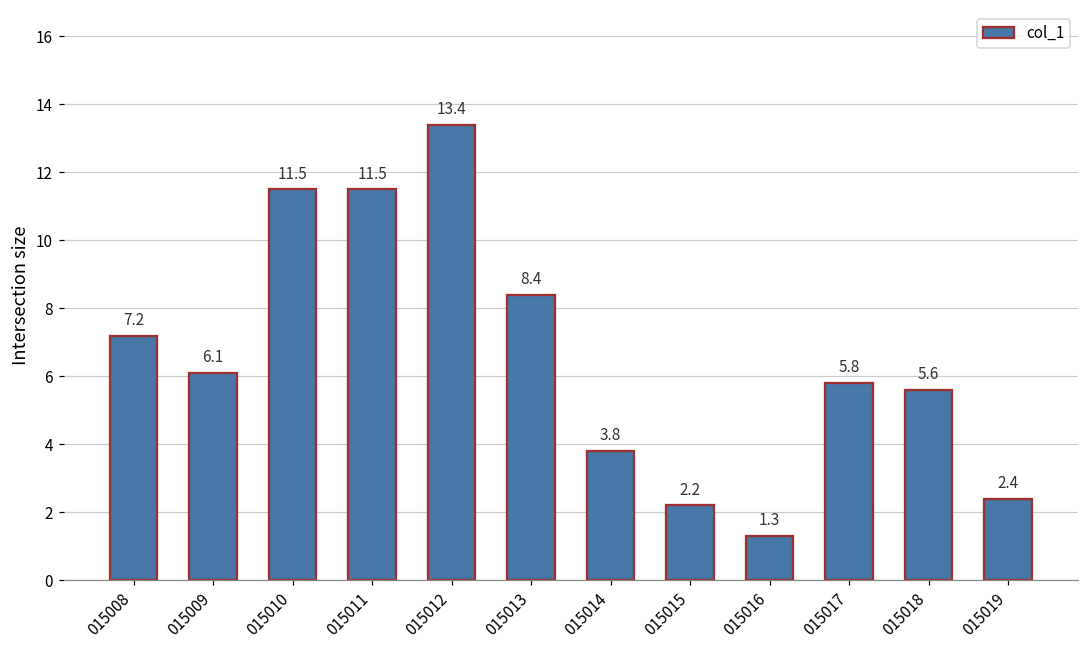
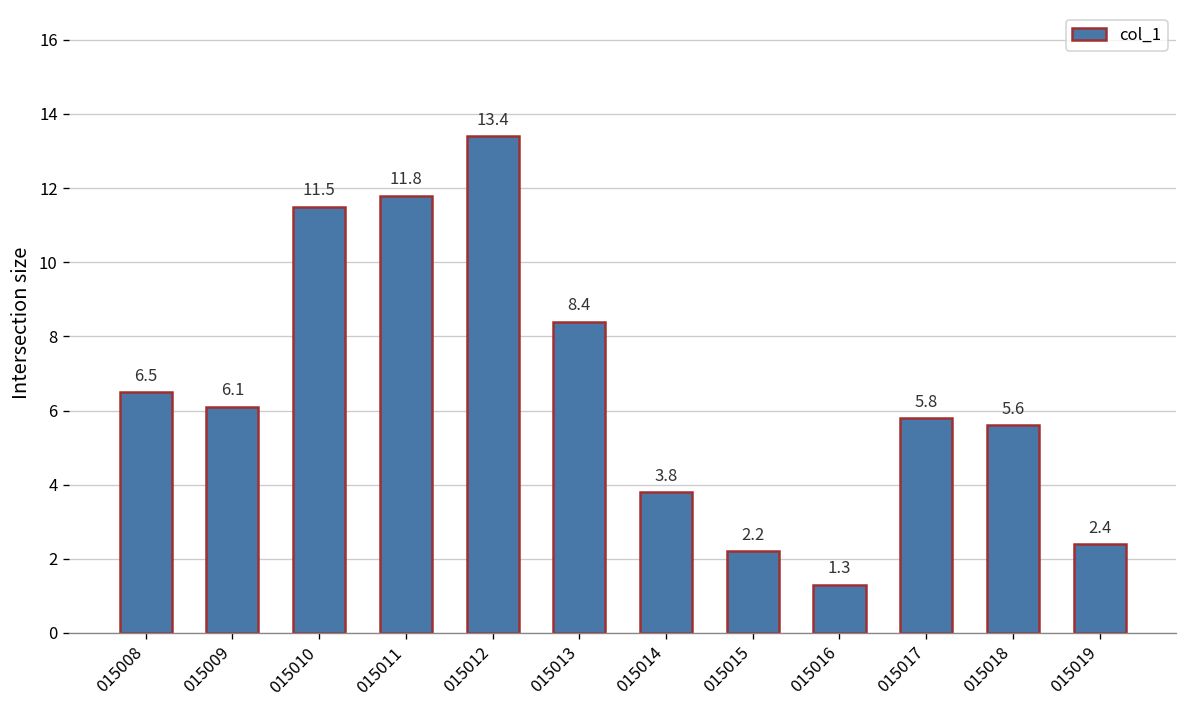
015008: 7.2 -> 6.5
015011: 11.5 -> 11.8
